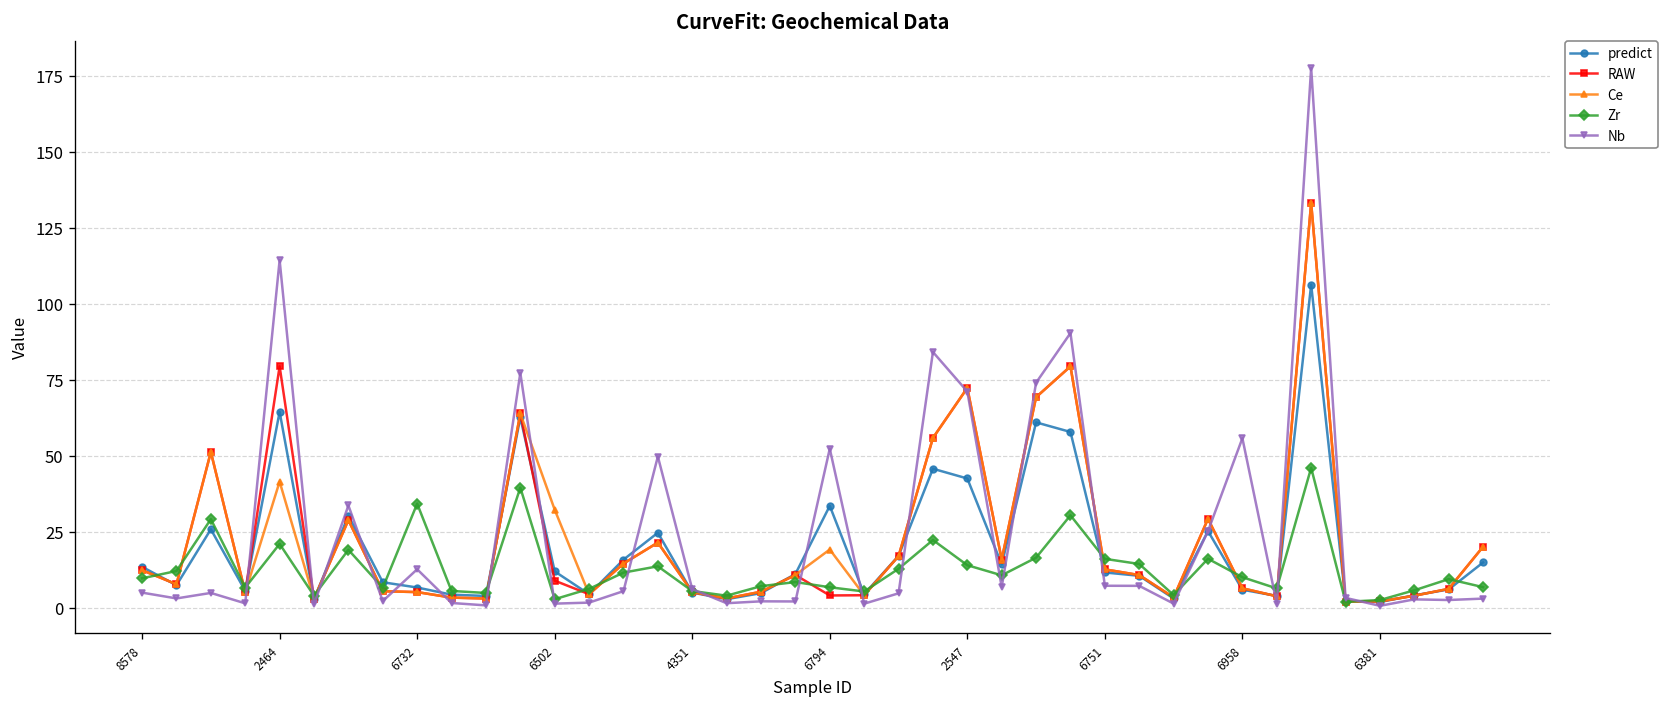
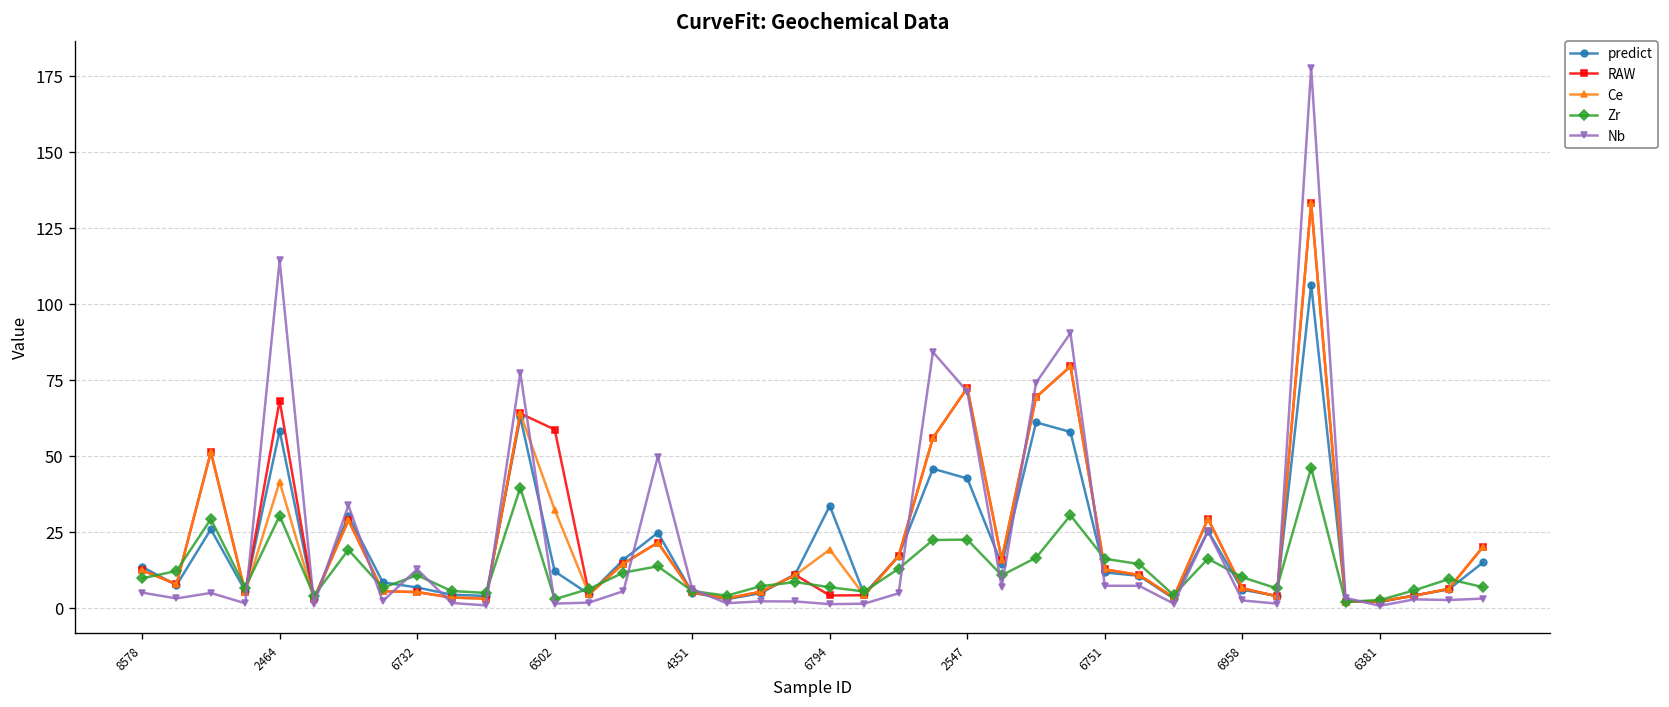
predict, 2464: 64 -> 58
RAW, 2464: 79 -> 68
Zr, 2464: 21 -> 30
Zr, 6732: 34 -> 11
RAW, 6502: 9 -> 59
Nb, 6794: 52 -> 1
Zr, 2547: 14 -> 22
Nb, 6958: 56 -> 2
